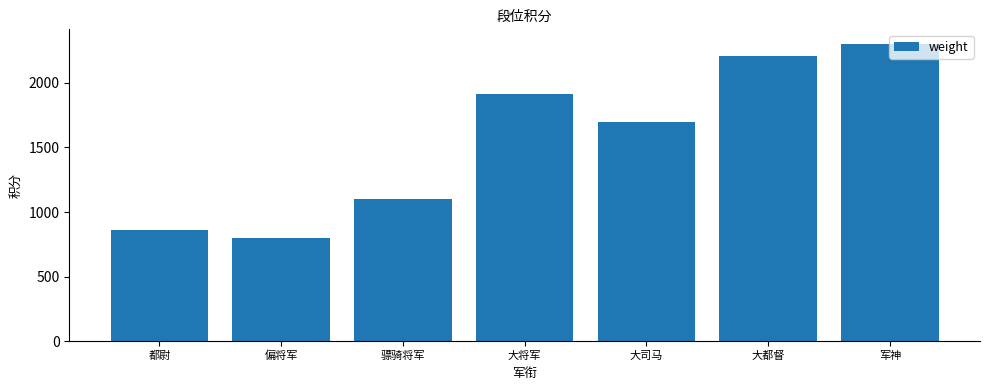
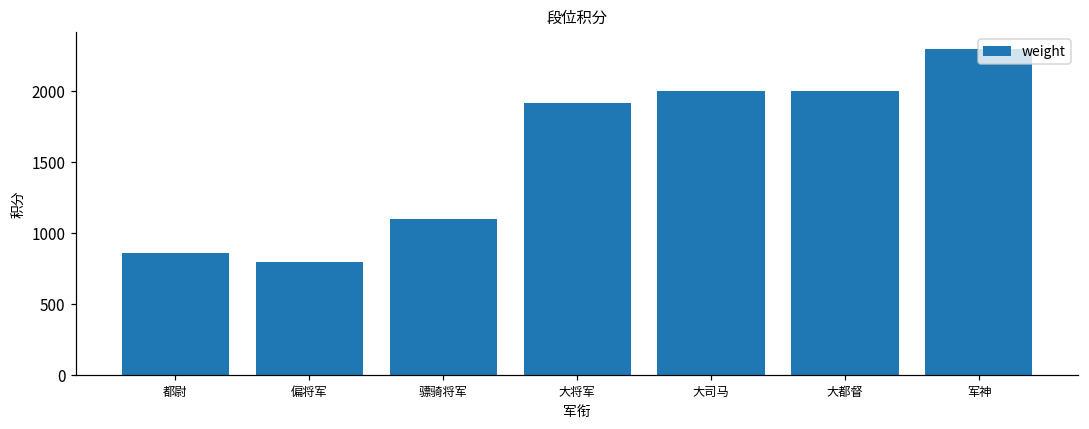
大司马: 1700 -> 2000
大都督: 2210 -> 2000
